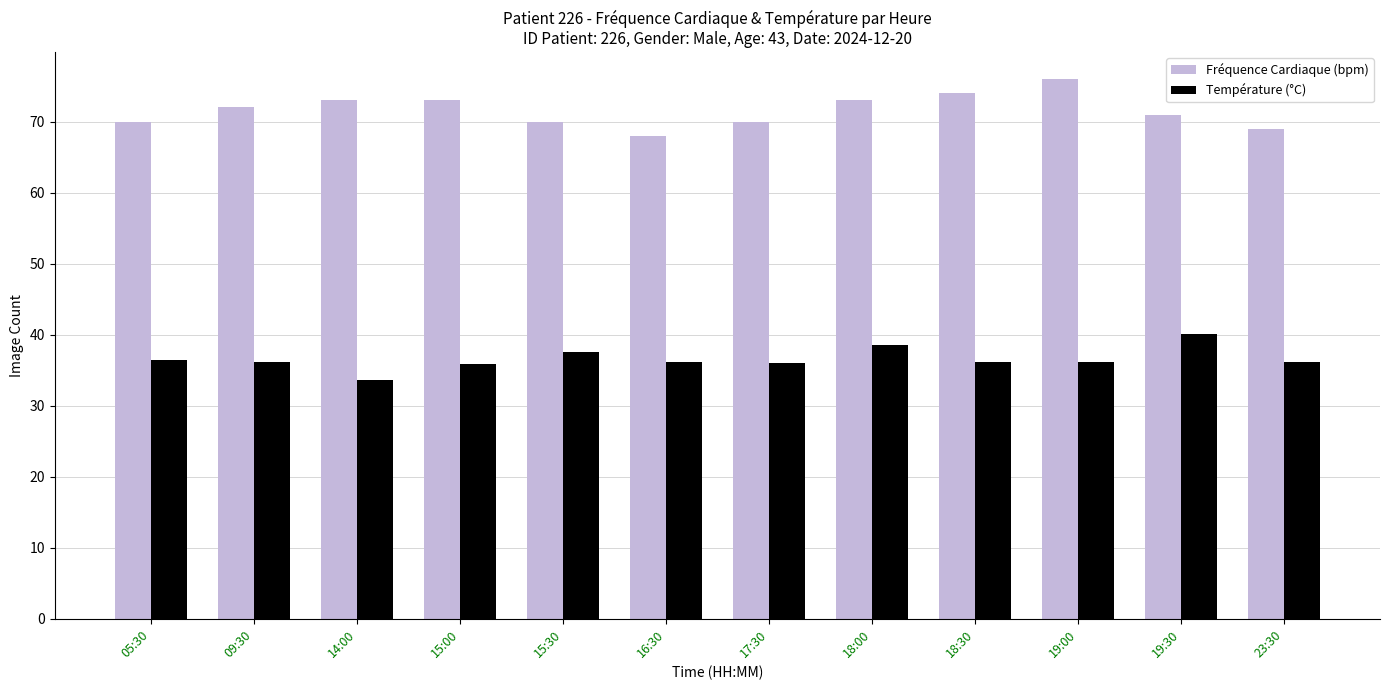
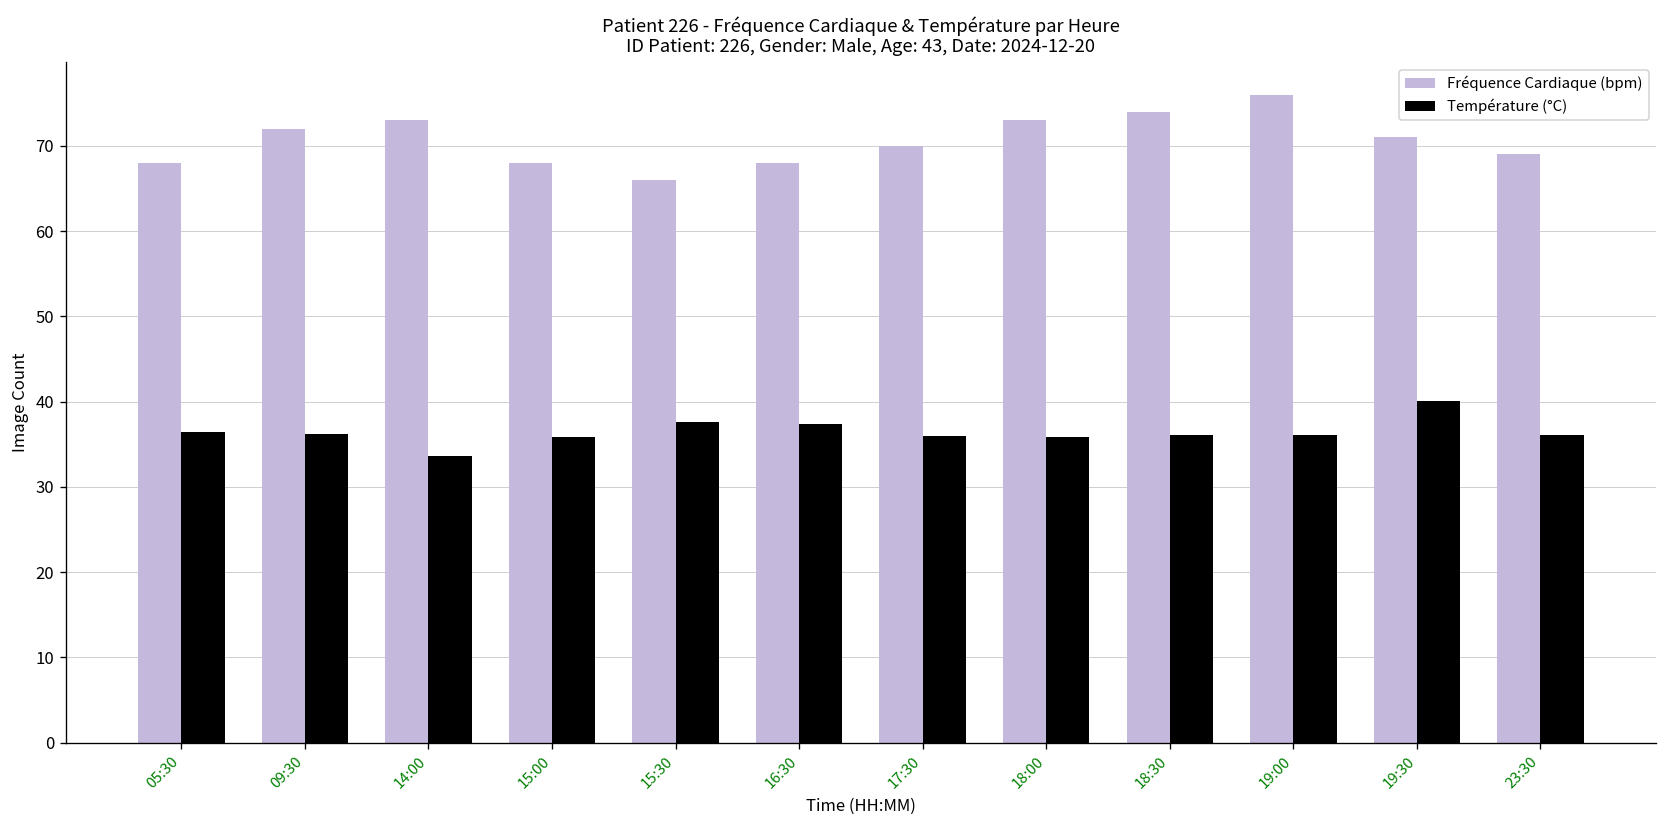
Fréquence Cardiaque (bpm), 05:30: 70 -> 68
Fréquence Cardiaque (bpm), 15:00: 73 -> 68
Fréquence Cardiaque (bpm), 15:30: 70 -> 66
Température (°C), 16:30: 36 -> 37
Température (°C), 18:00: 39 -> 36
